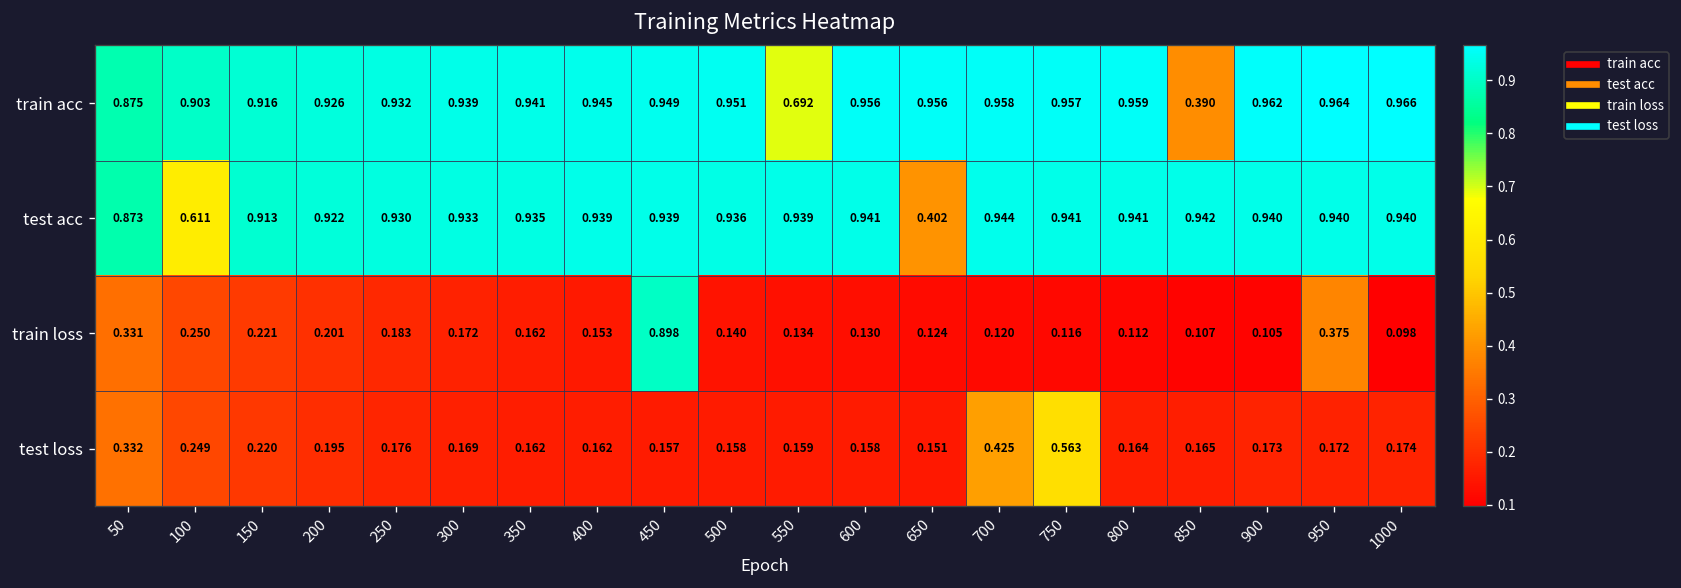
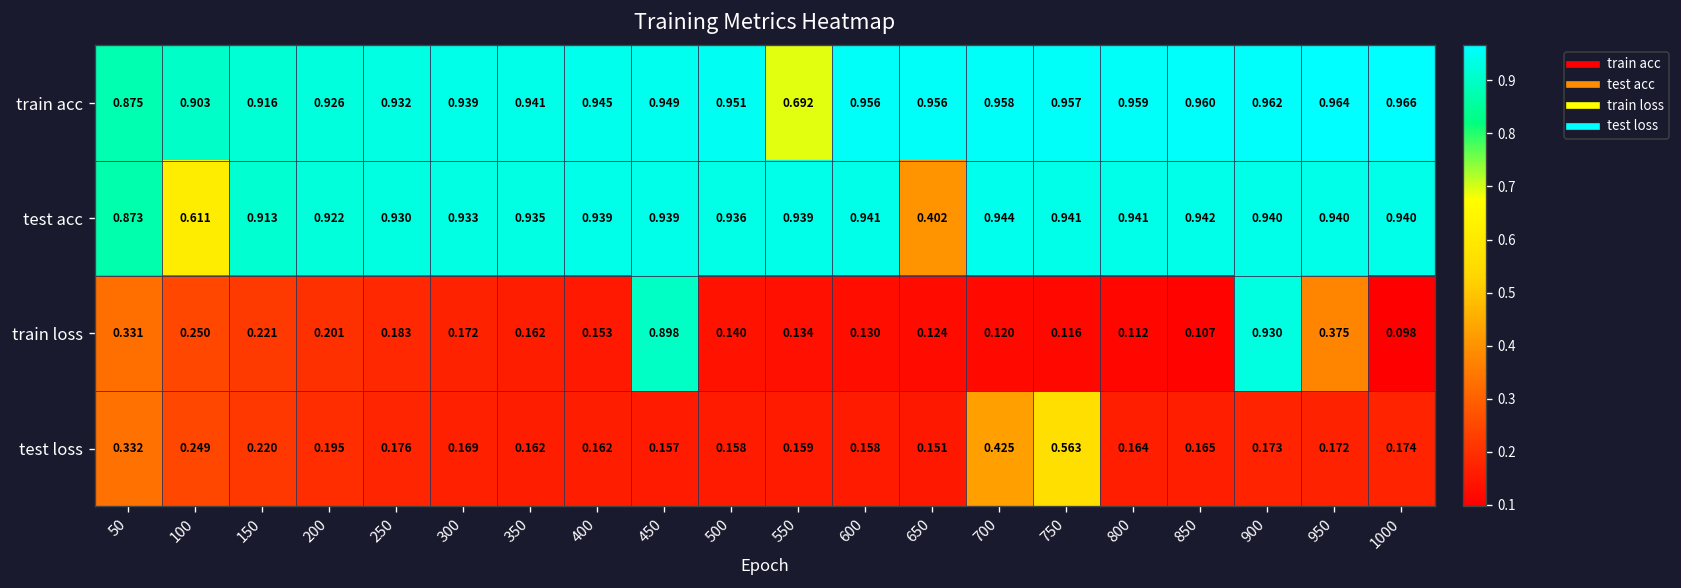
train acc, 850: 0.390 -> 0.960
train loss, 900: 0.105 -> 0.930
